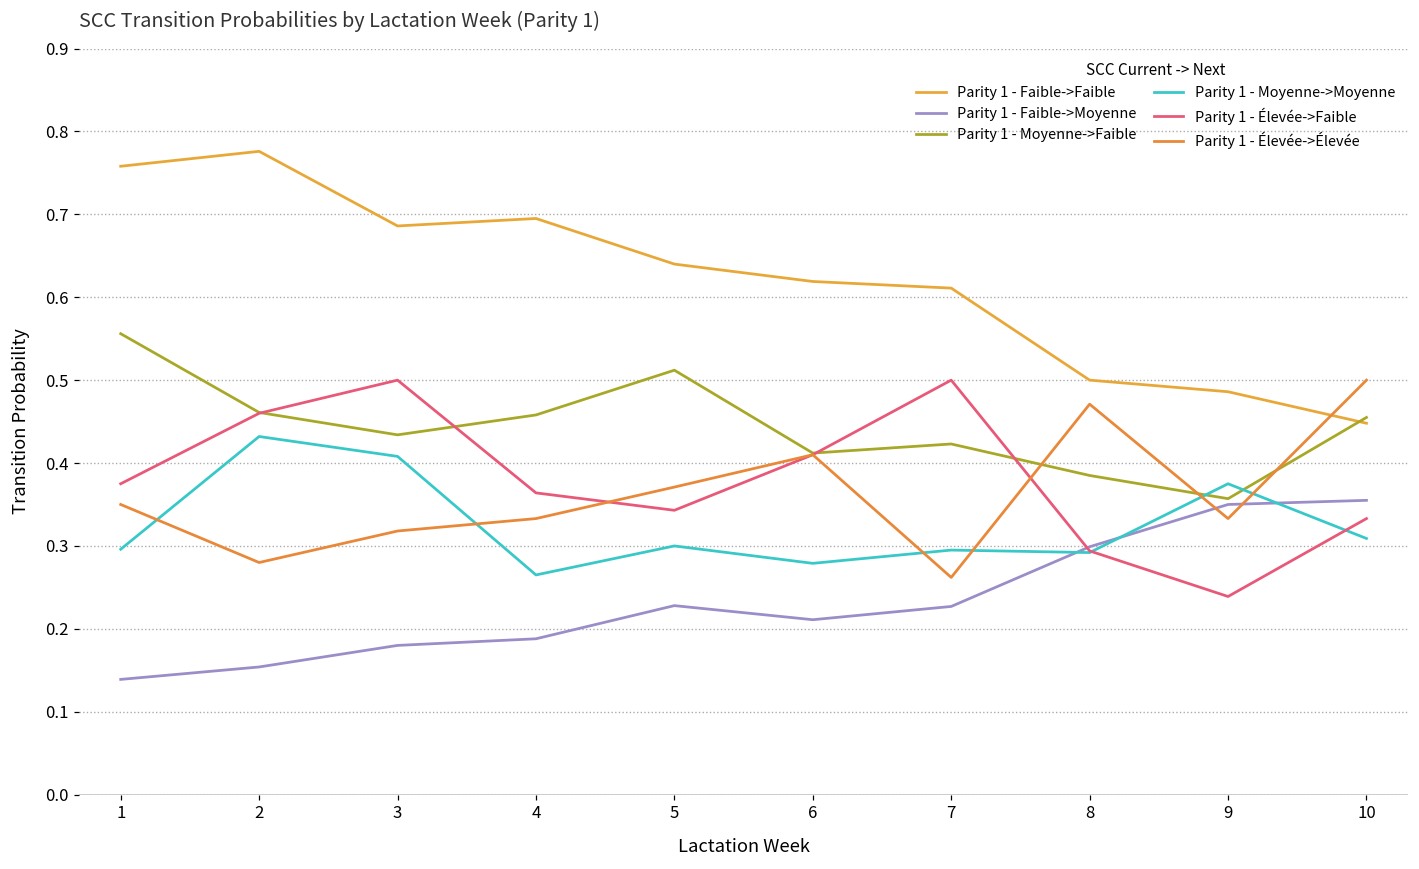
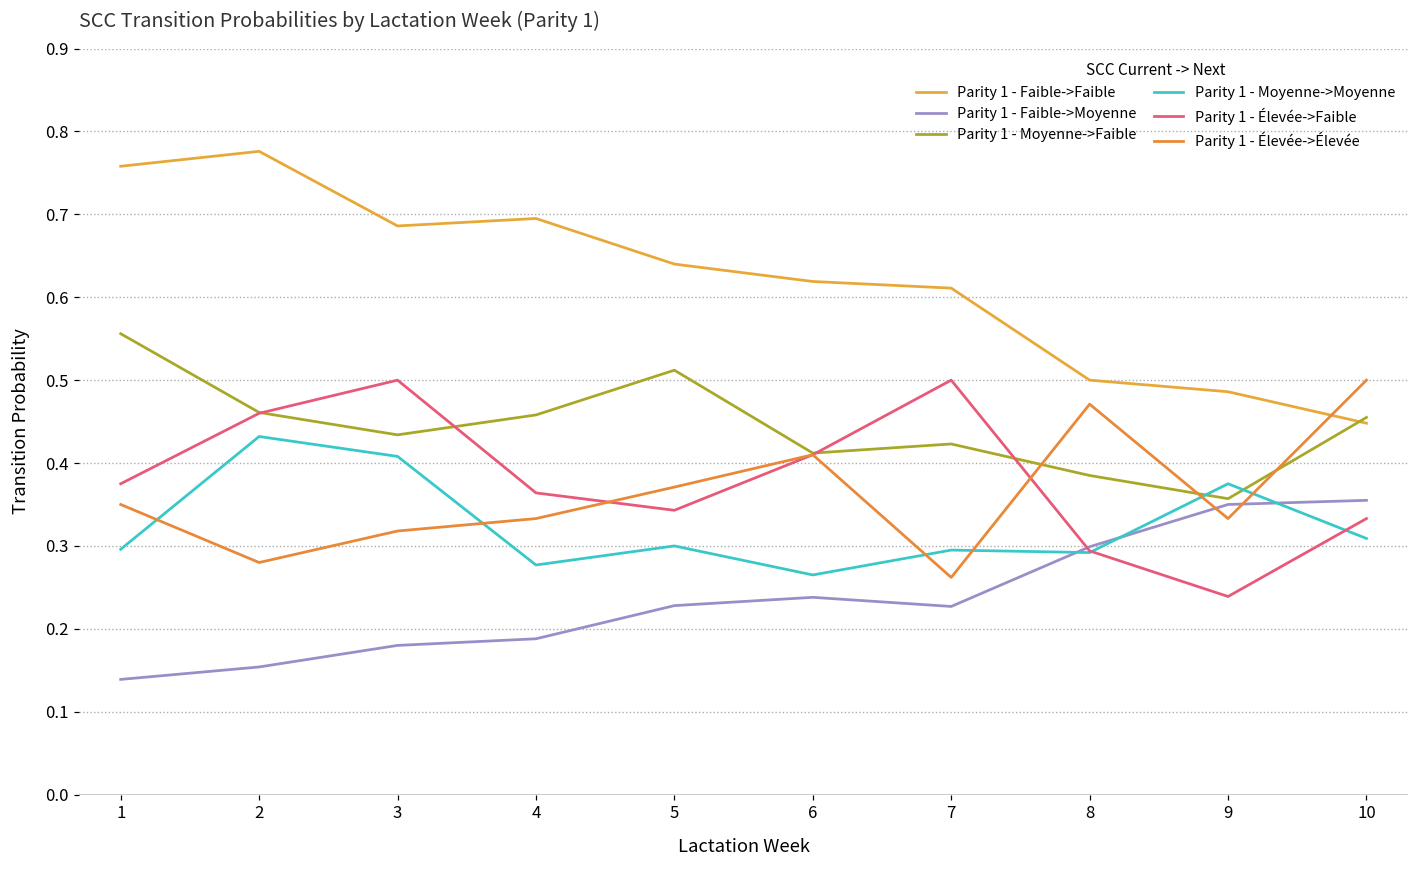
Parity 1 - Moyenne->Moyenne, 4: 0.27 -> 0.28
Parity 1 - Faible->Moyenne, 6: 0.21 -> 0.24
Parity 1 - Moyenne->Moyenne, 6: 0.28 -> 0.27
